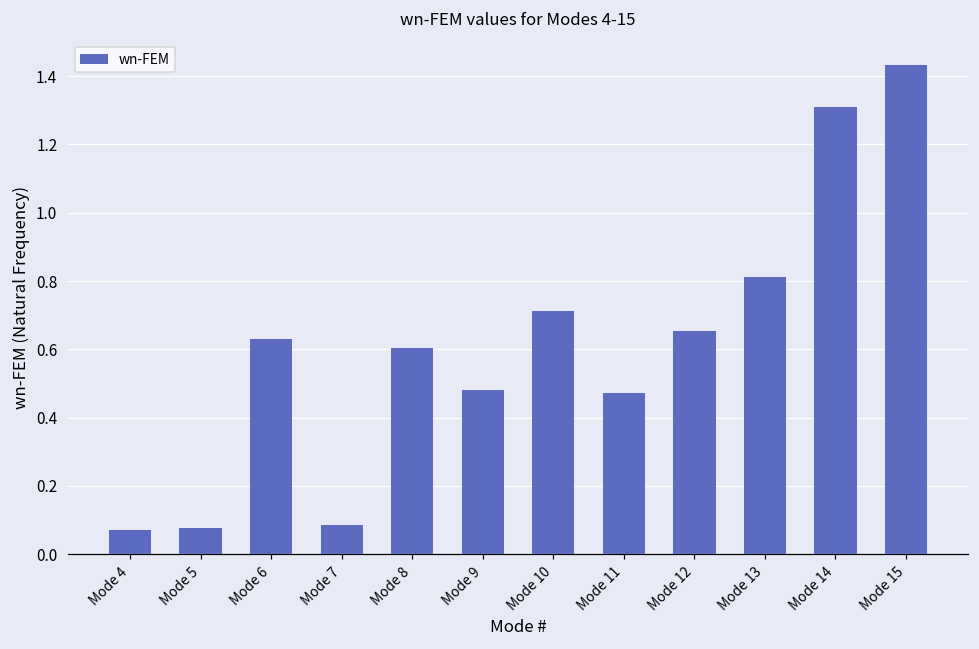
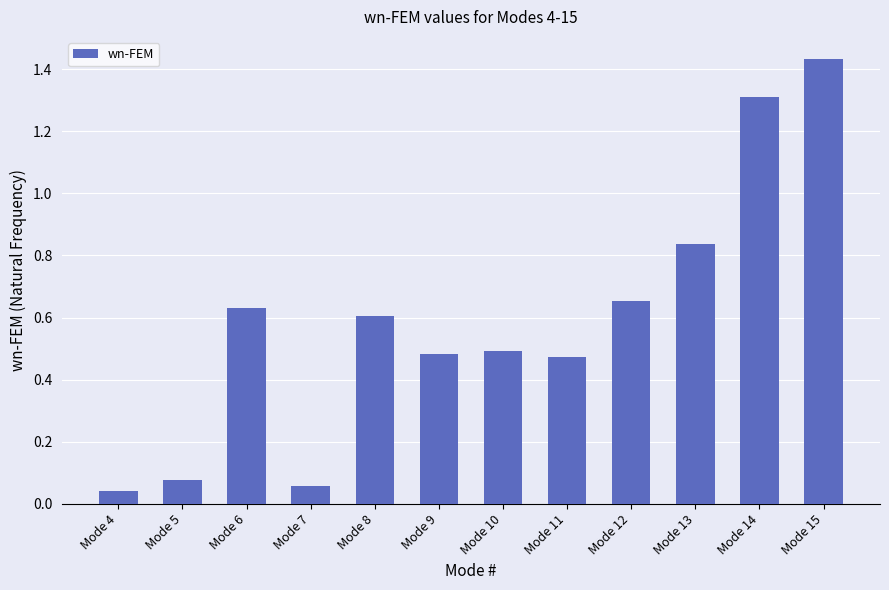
Mode 4: 0.07 -> 0.04
Mode 7: 0.09 -> 0.06
Mode 10: 0.71 -> 0.49
Mode 13: 0.81 -> 0.84
